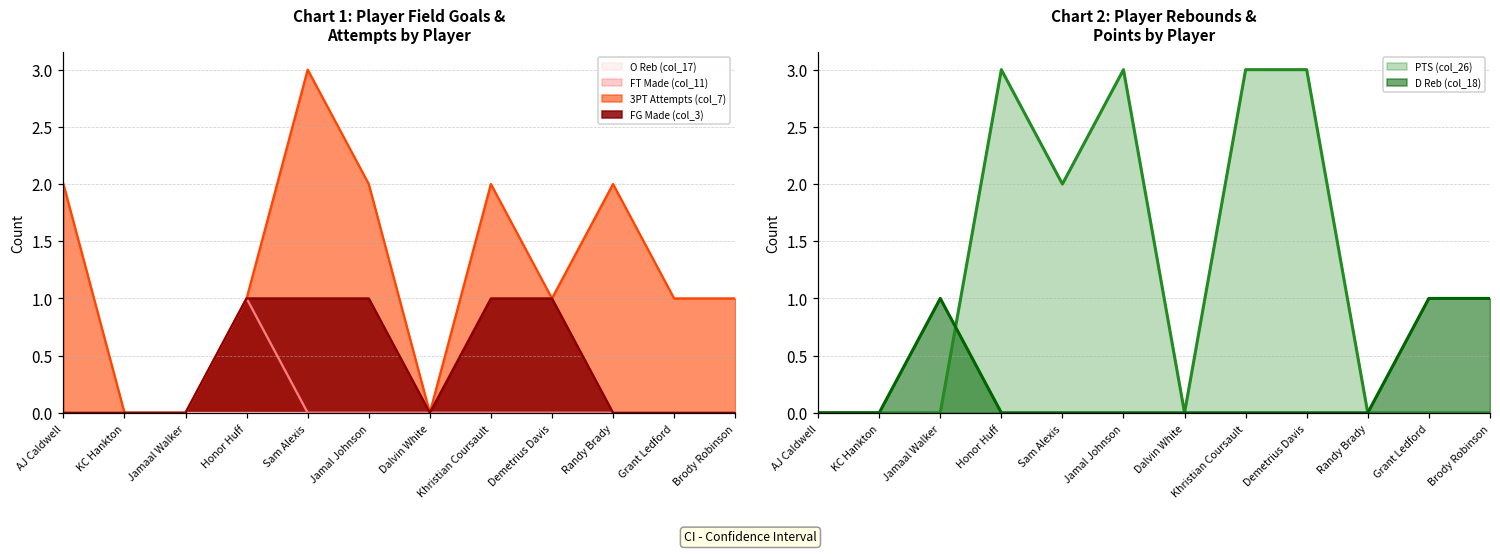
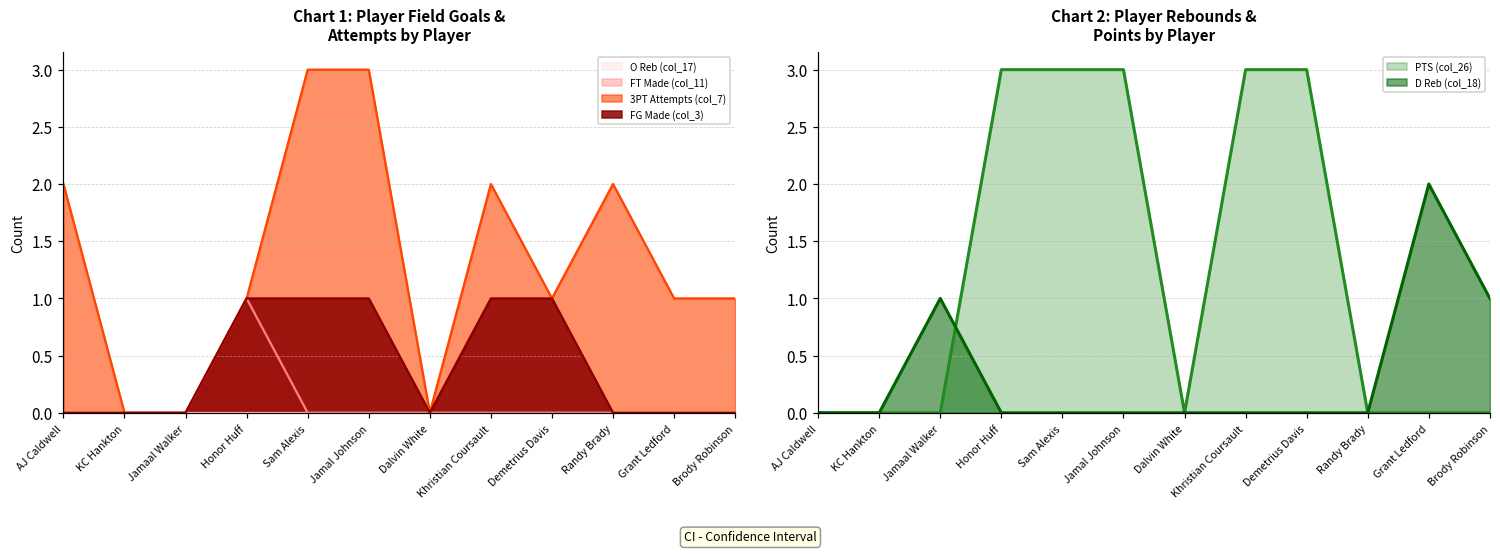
Chart 1: Player Field Goals & Attempts by Player, 3PT Attempts (col_7), Jamal Johnson: 2 -> 3
Chart 2: Player Rebounds & Points by Player, PTS (col_26), Sam Alexis: 2 -> 3
Chart 2: Player Rebounds & Points by Player, D Reb (col_18), Grant Ledford: 1 -> 2
